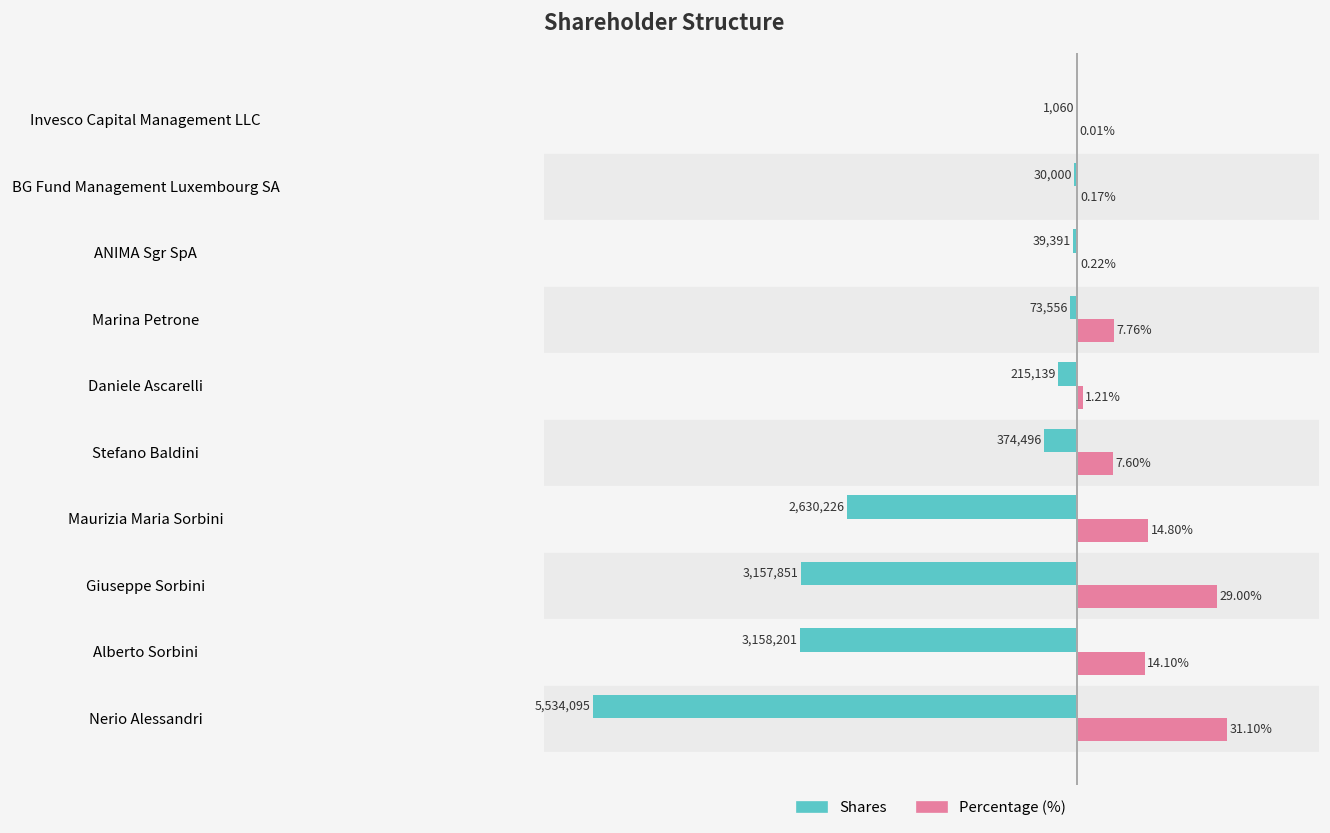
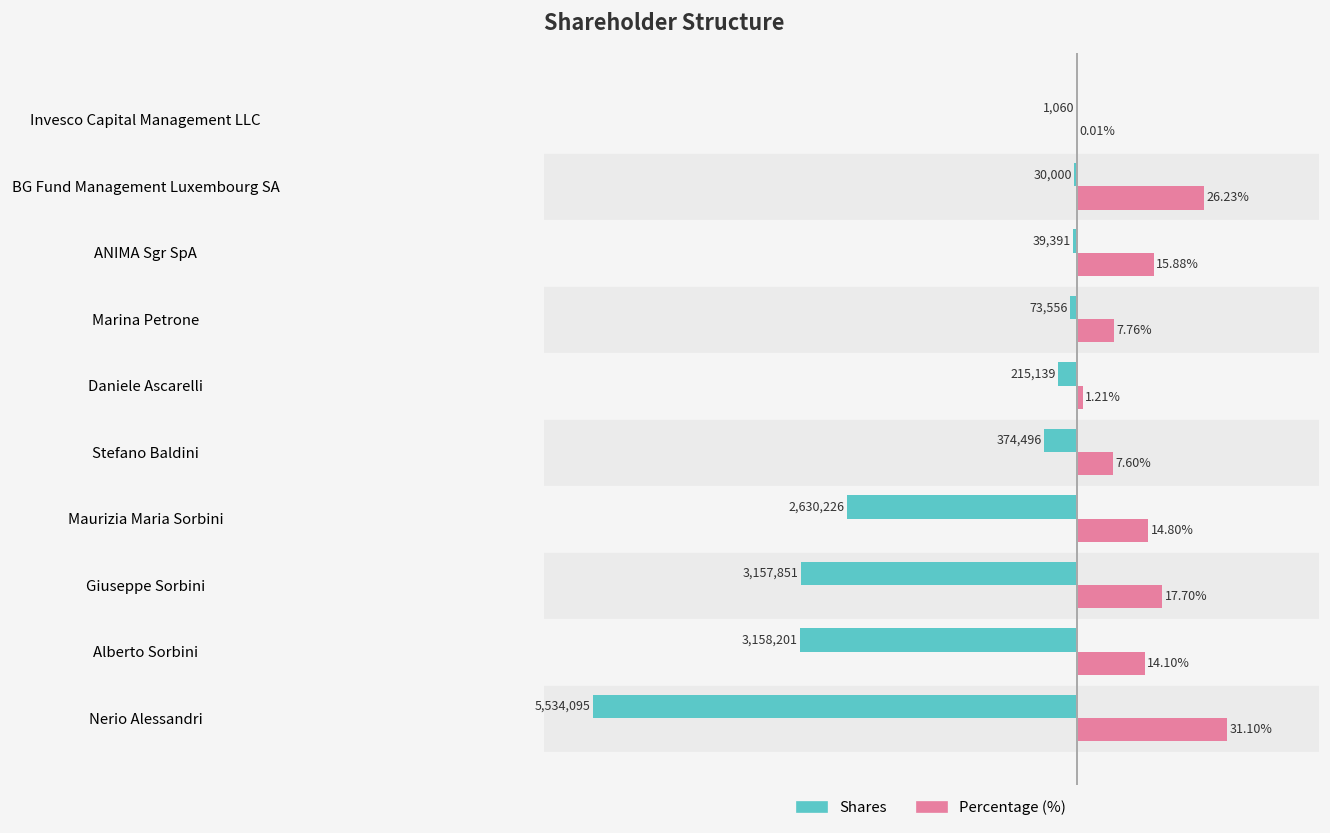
Percentage (%), BG Fund Management Luxembourg SA: 0.17% -> 26.23%
Percentage (%), ANIMA Sgr SpA: 0.22% -> 15.88%
Percentage (%), Giuseppe Sorbini: 29.00% -> 17.70%
